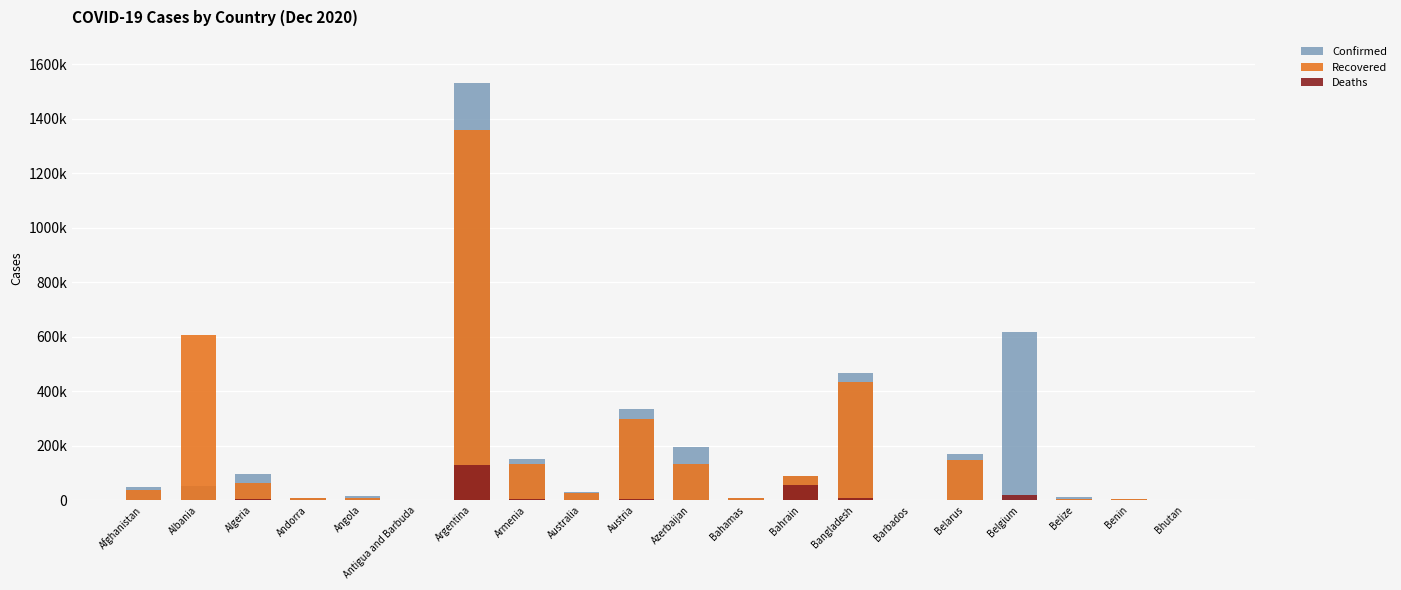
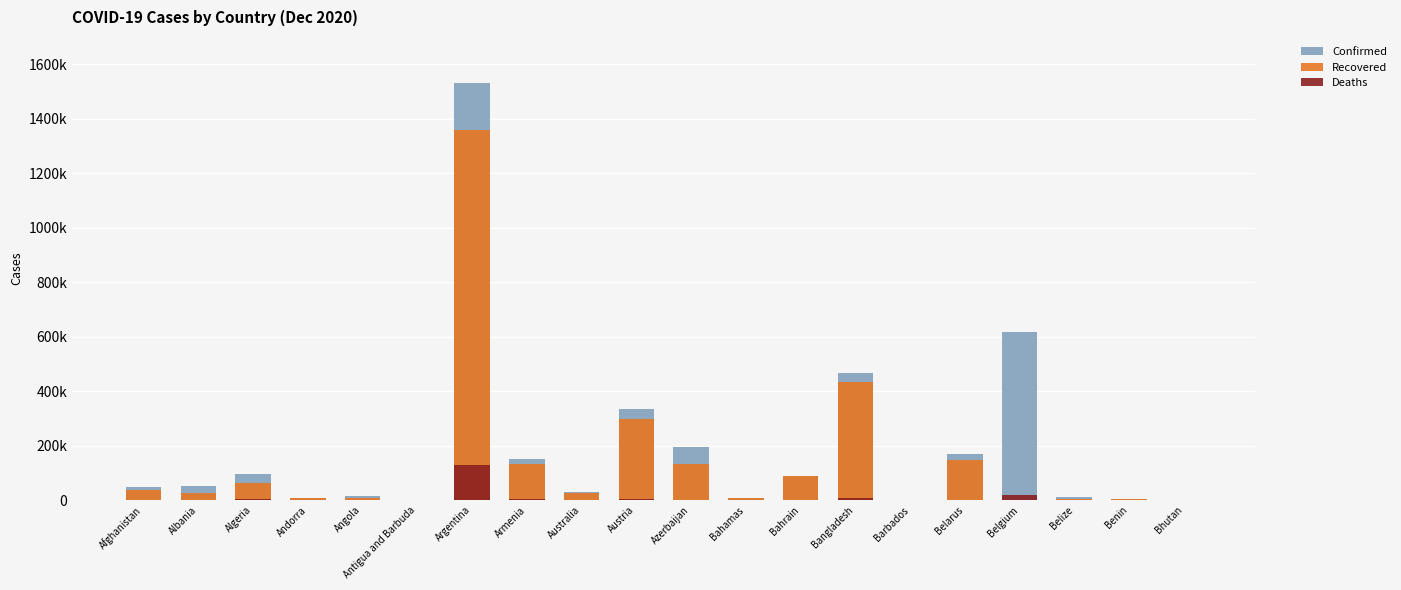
Recovered, Albania: 610000 -> 30000
Deaths, Bahrain: 60000 -> 0
